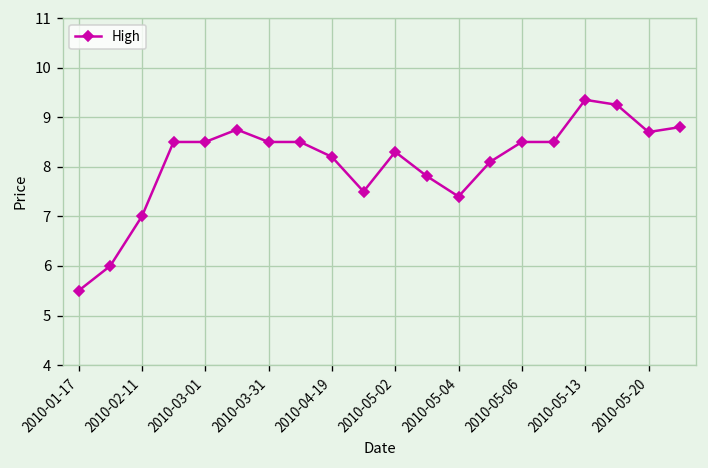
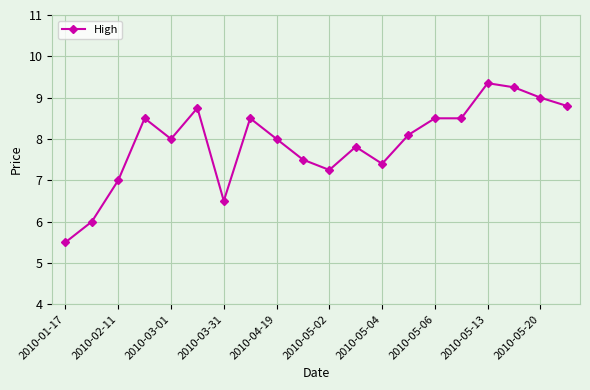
2010-03-01: 8.5 -> 8.0
2010-03-31: 8.5 -> 6.5
2010-04-19: 8.2 -> 8.0
2010-05-02: 8.3 -> 7.3
2010-05-20: 8.7 -> 9.0
